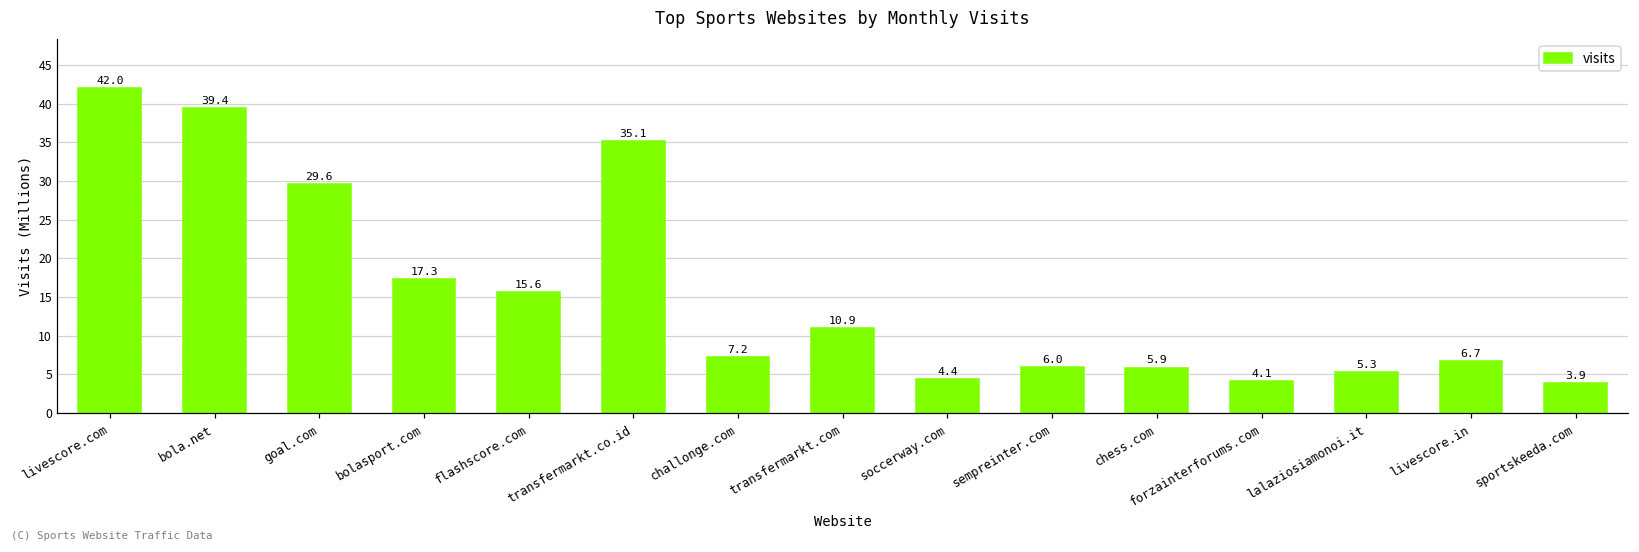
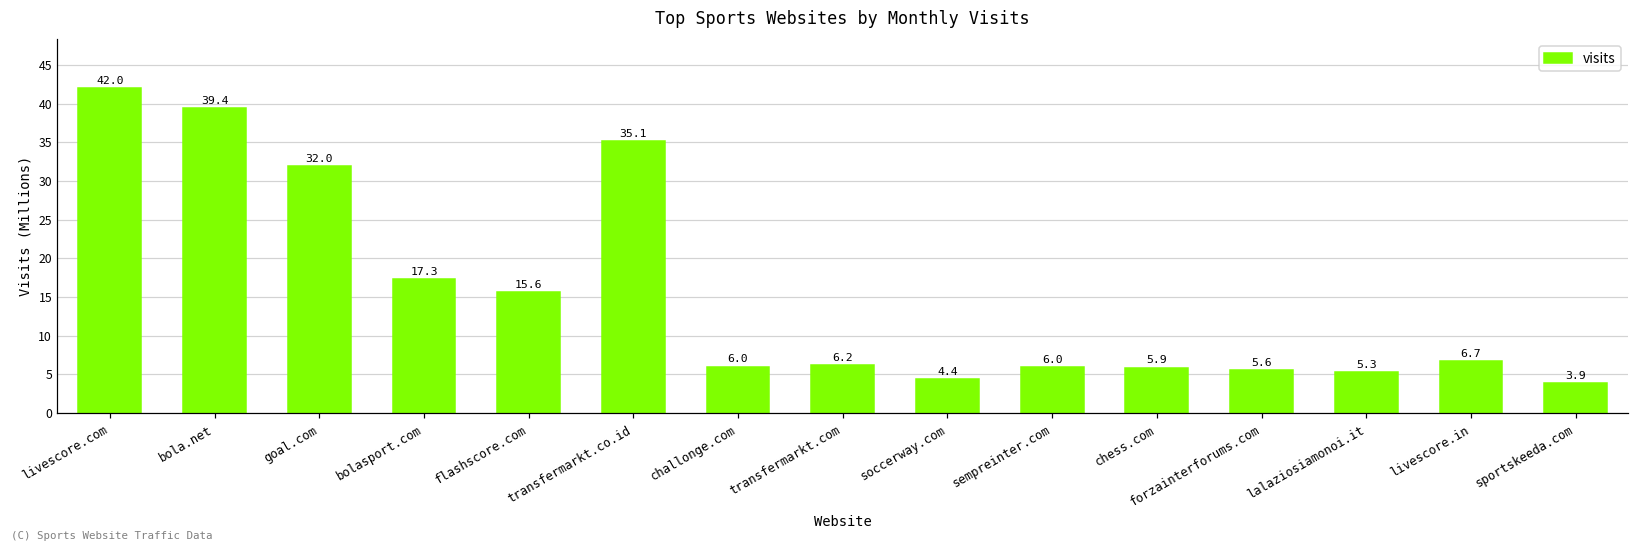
goal.com: 29.6 -> 32.0
challonge.com: 7.2 -> 6.0
transfermarkt.com: 10.9 -> 6.2
forzainterforums.com: 4.1 -> 5.6
